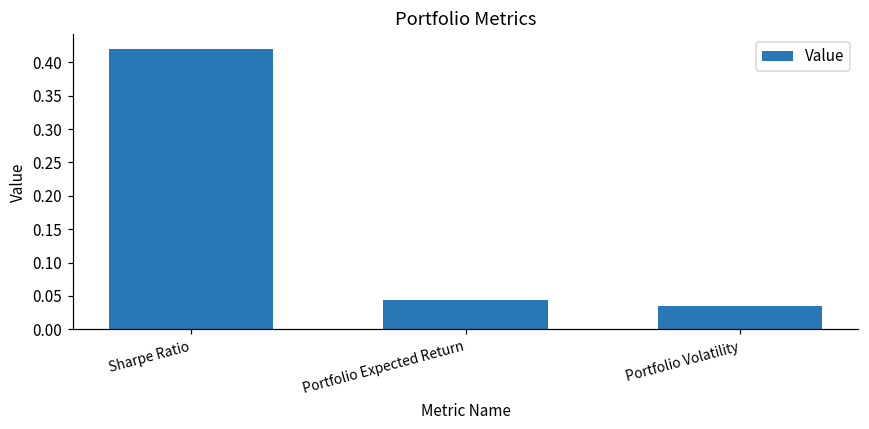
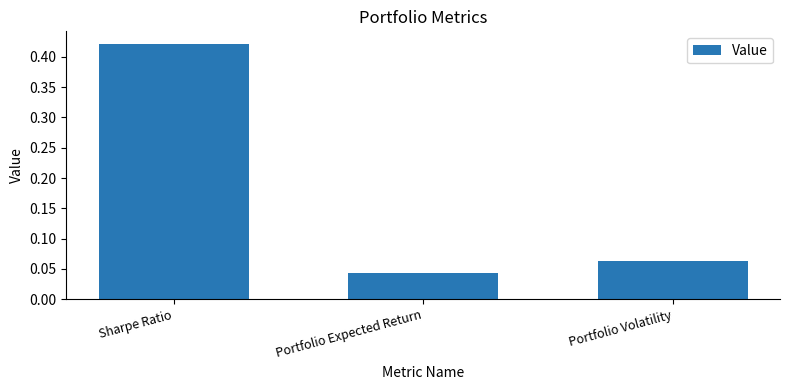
Portfolio Volatility: 0.03 -> 0.06
